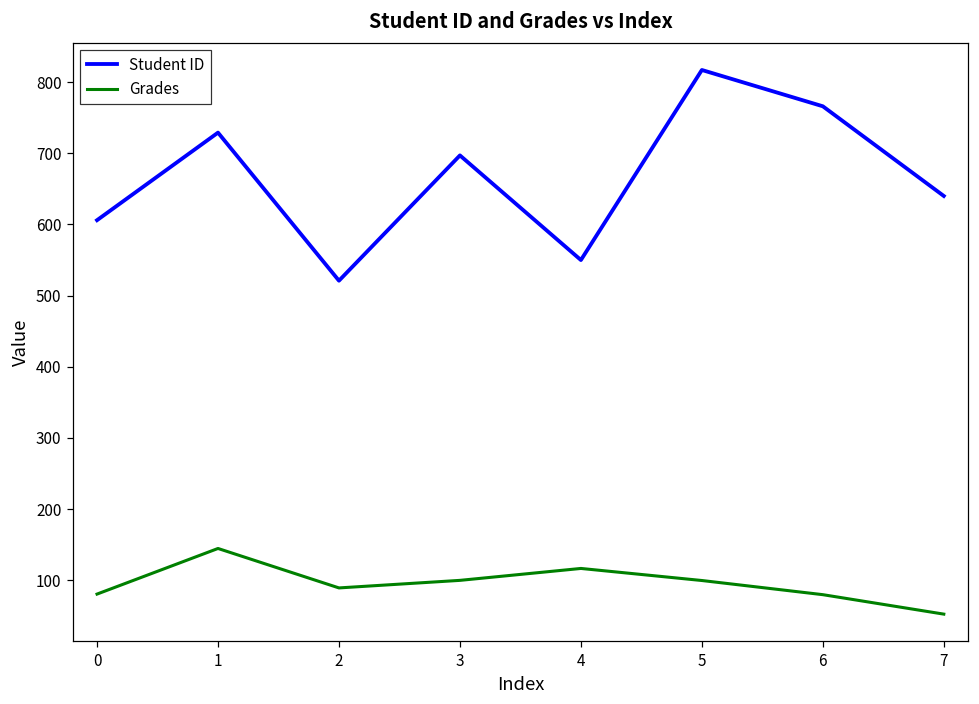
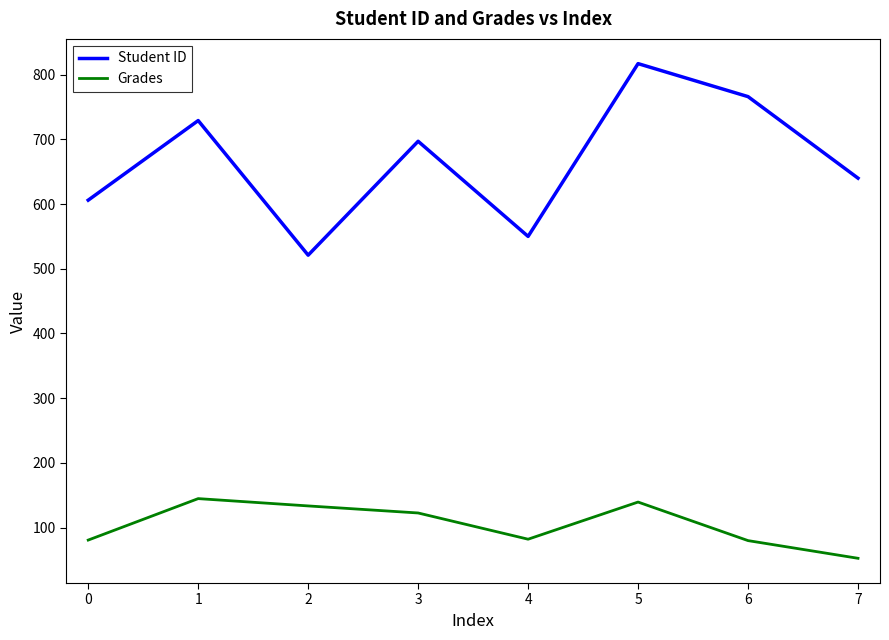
Grades, 2: 90 -> 130
Grades, 3: 100 -> 120
Grades, 4: 120 -> 80
Grades, 5: 100 -> 140
